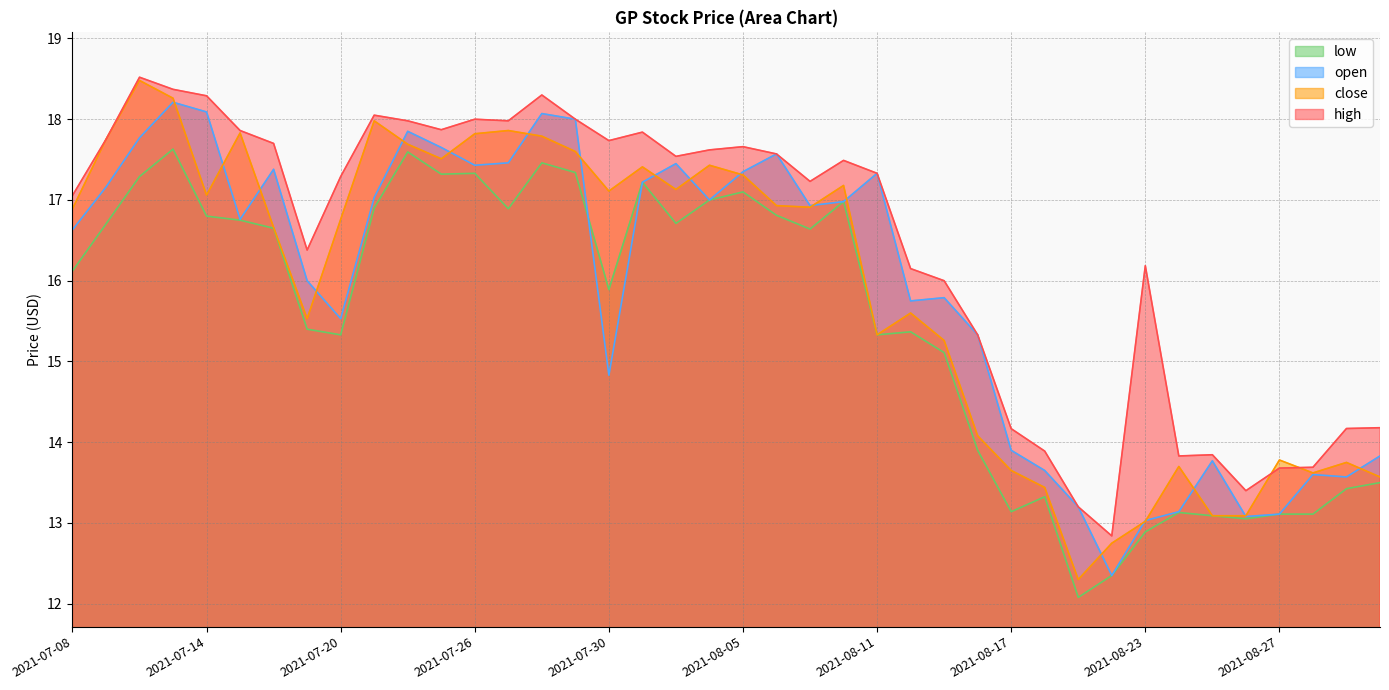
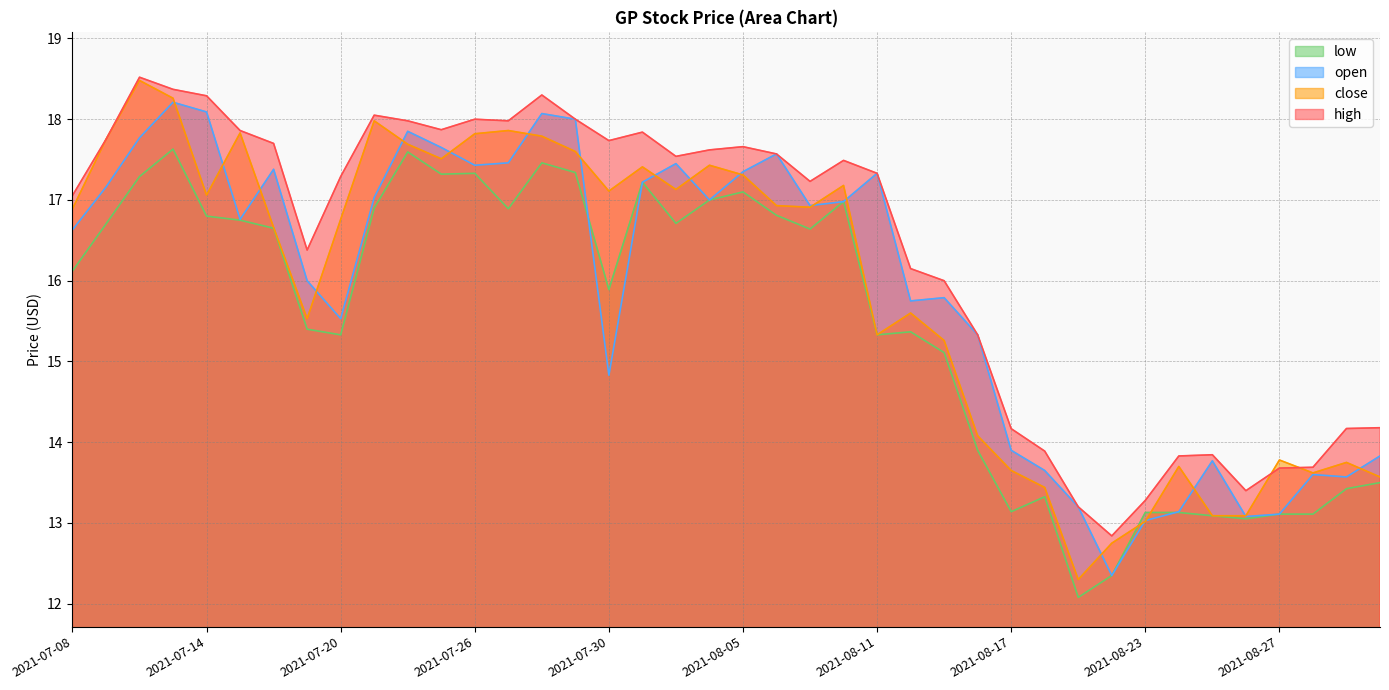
low, 2021-08-23: 12.9 -> 13.1
high, 2021-08-23: 16.2 -> 13.3
